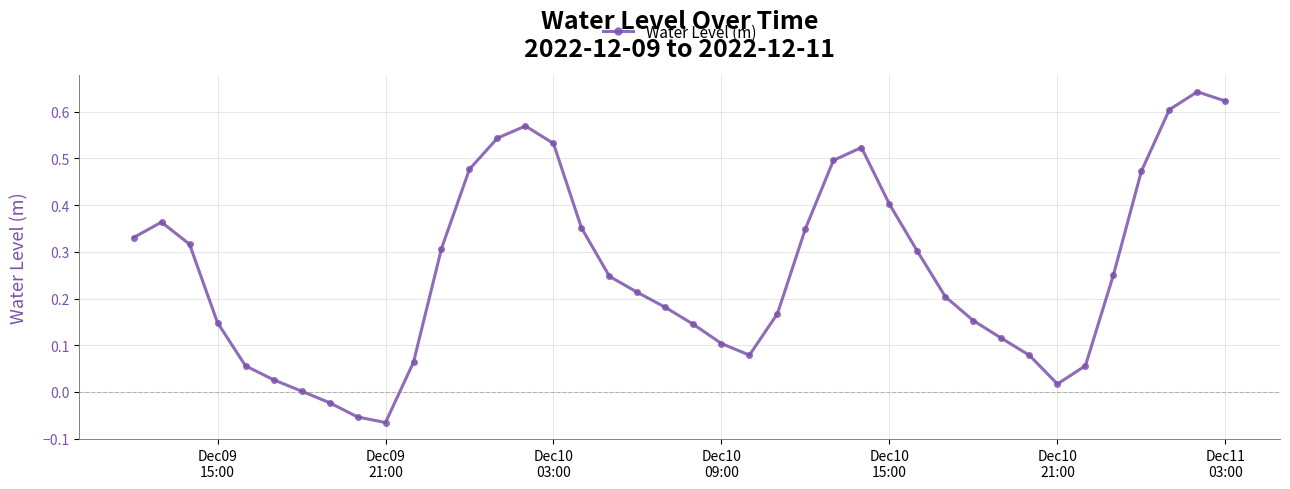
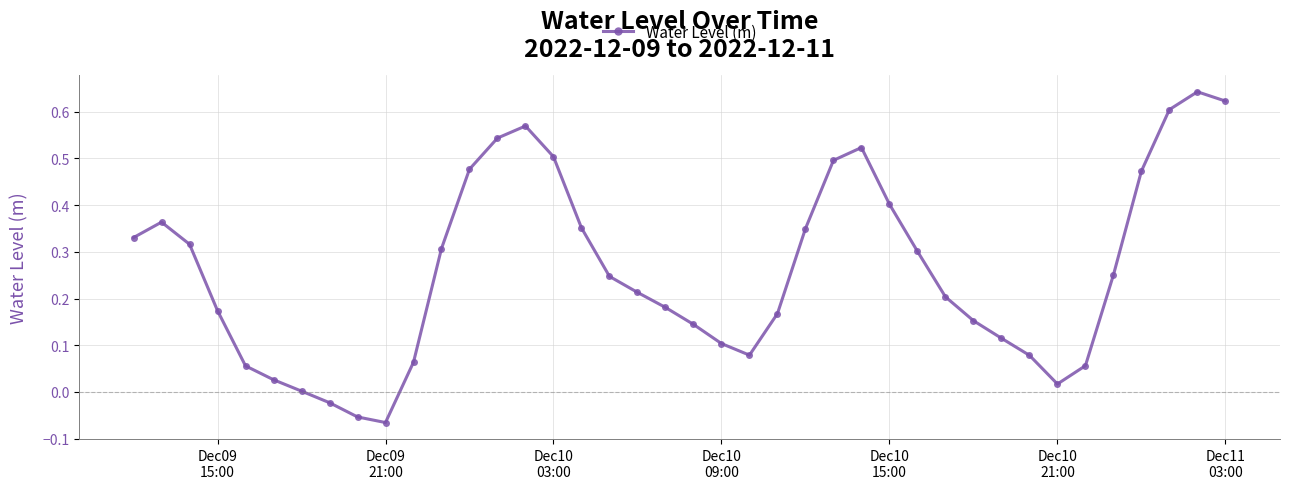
Dec09 15:00: 0.15 -> 0.17
Dec10 03:00: 0.53 -> 0.50
